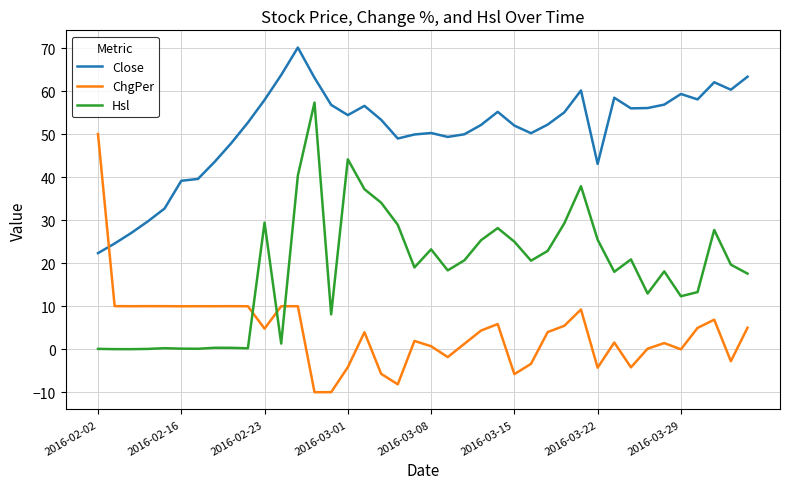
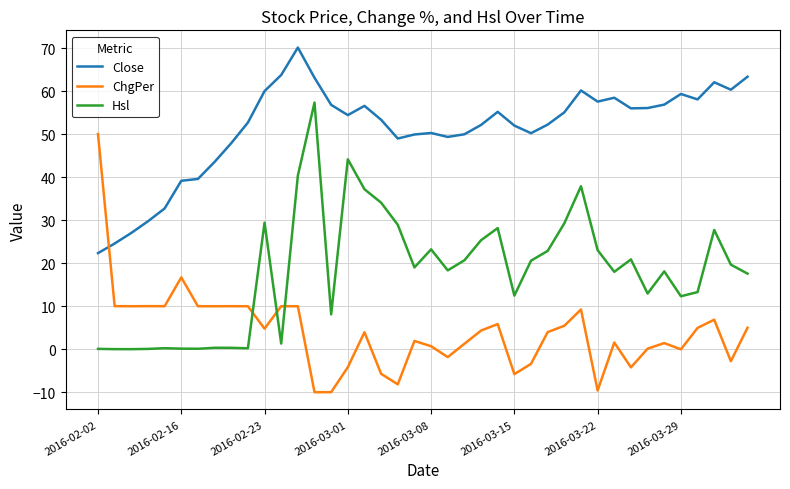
ChgPer, 2016-02-16: 10 -> 17
Close, 2016-02-23: 58 -> 60
Hsl, 2016-03-15: 25 -> 12
Close, 2016-03-22: 43 -> 58
ChgPer, 2016-03-22: -4 -> -10
Hsl, 2016-03-22: 25 -> 23
